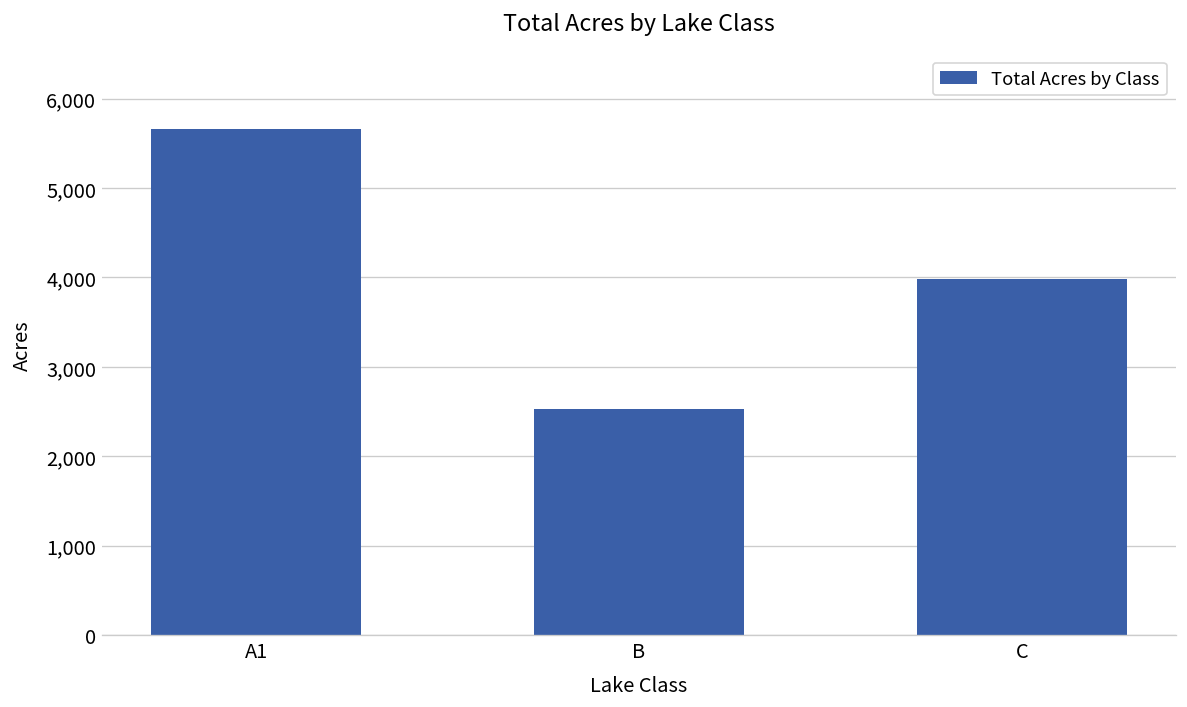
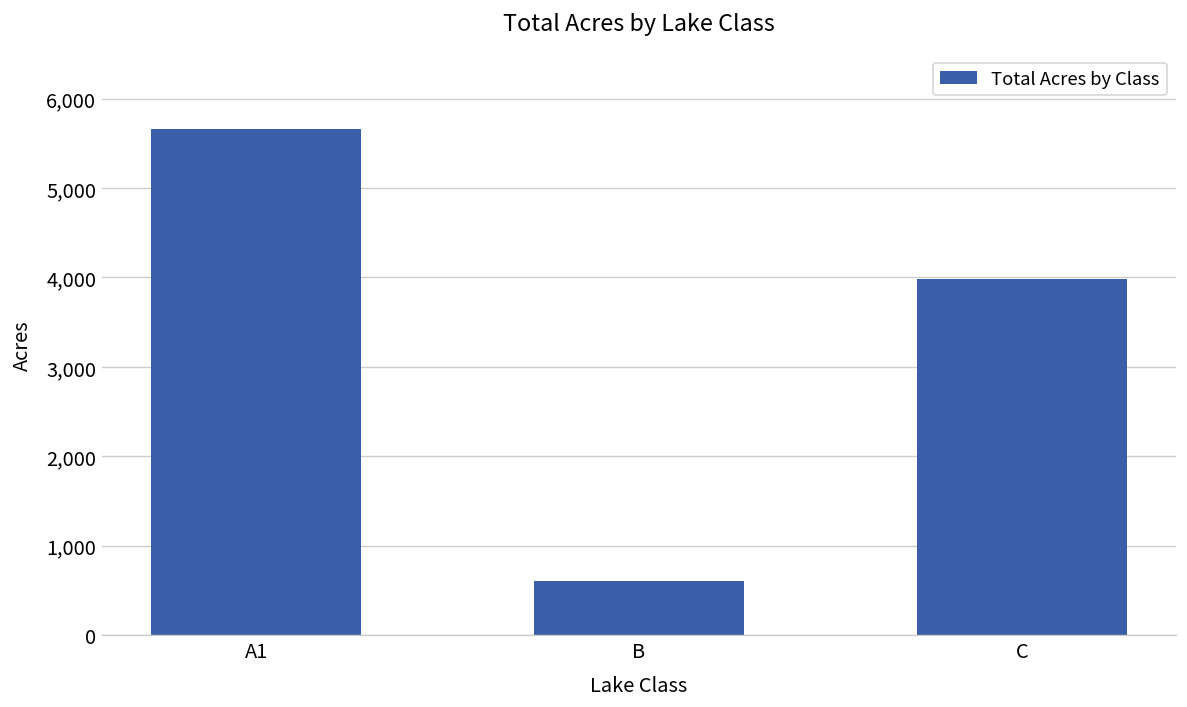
B: 2,500 -> 600
